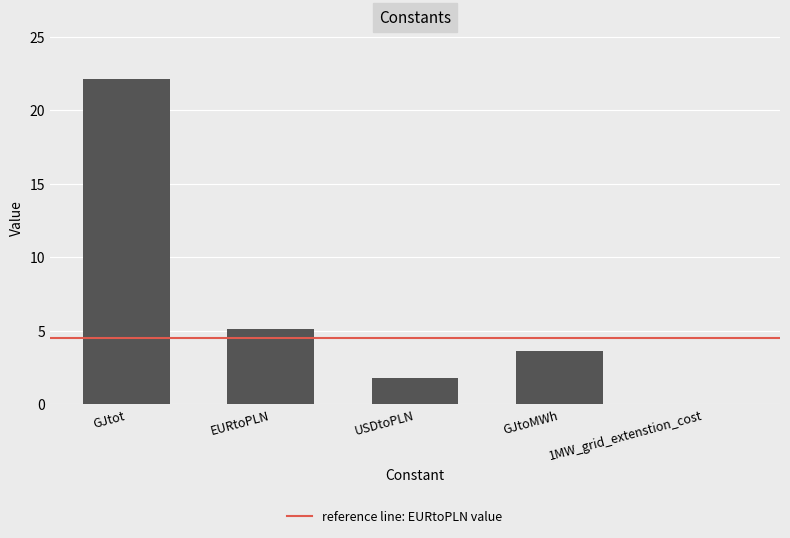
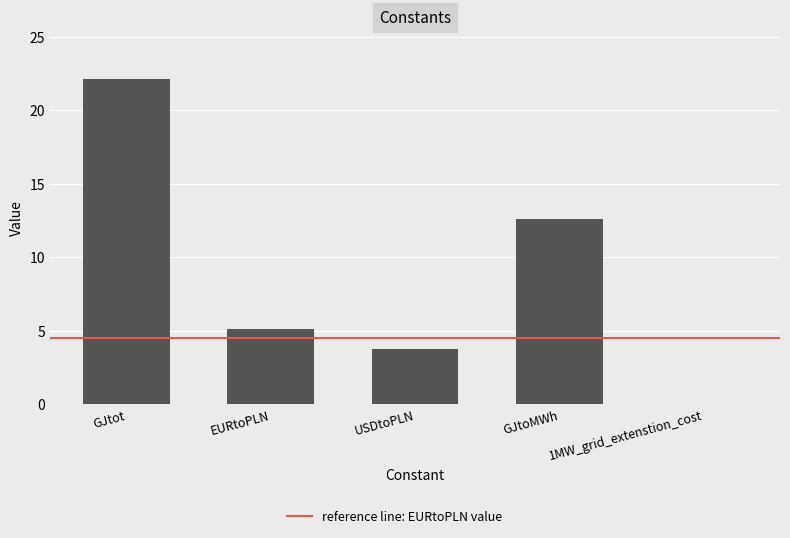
USDtoPLN: 1.8 -> 3.7
GJtoMWh: 3.6 -> 12.6
